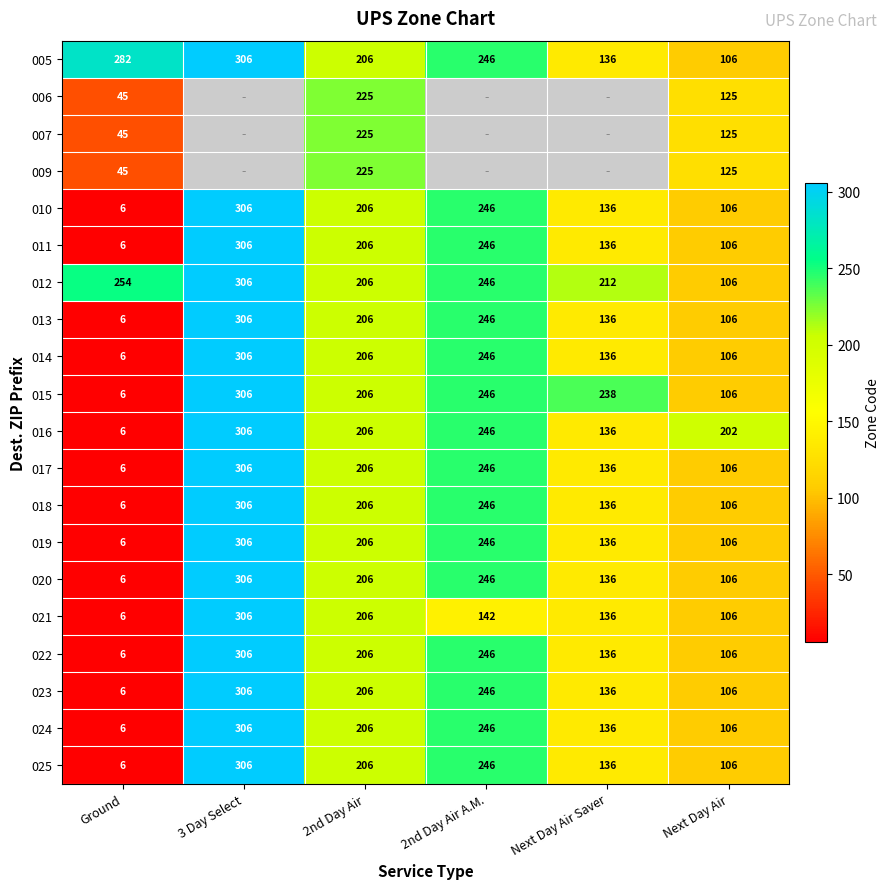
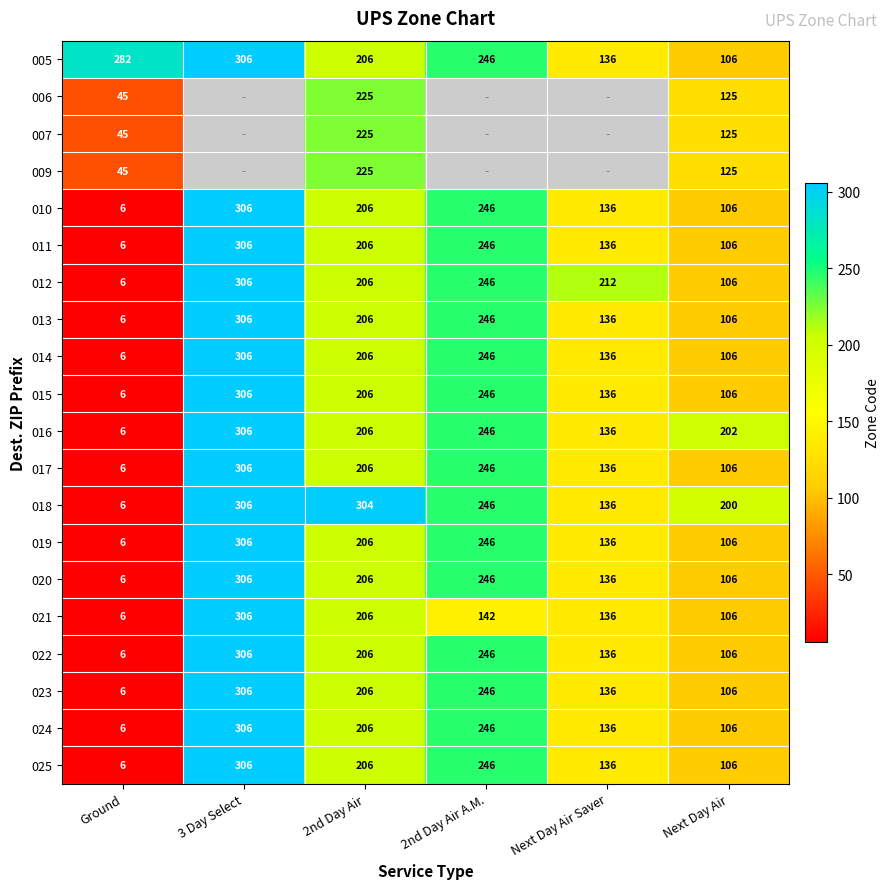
012, Ground: 254 -> 6
015, Next Day Air Saver: 238 -> 136
018, 2nd Day Air: 206 -> 304
018, Next Day Air: 106 -> 200
